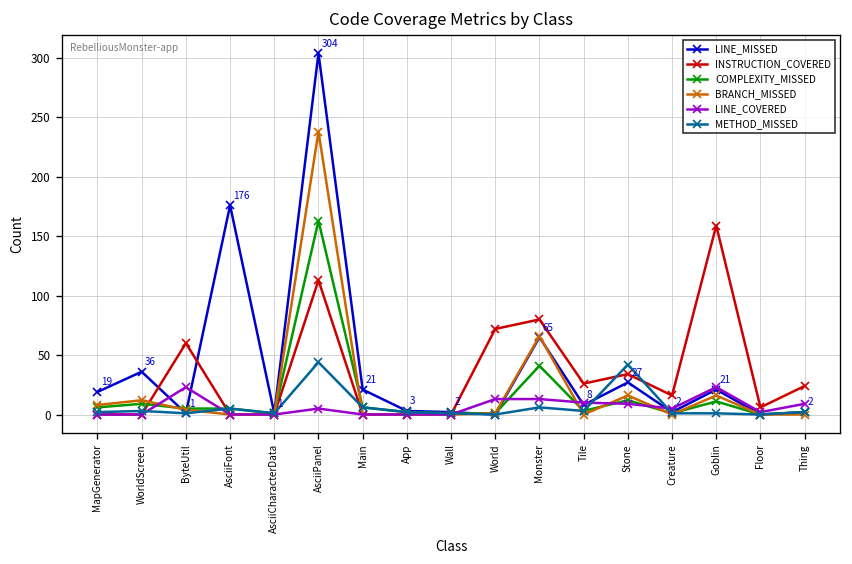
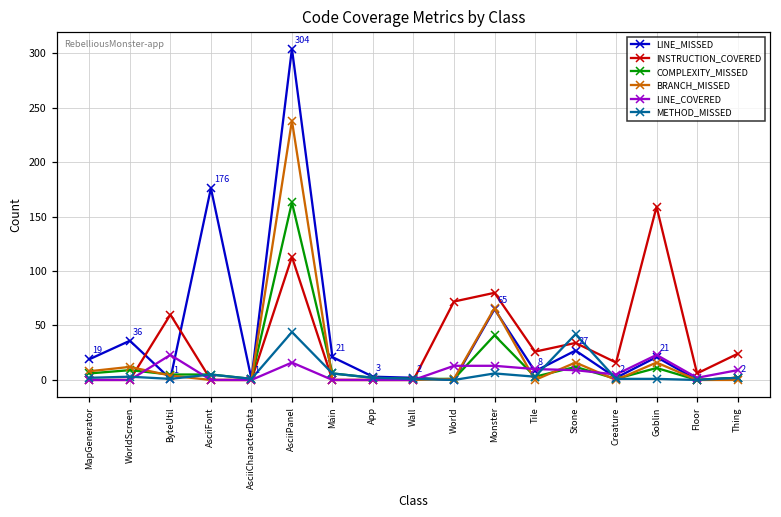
LINE_COVERED, AsciiPanel: 10 -> 20
